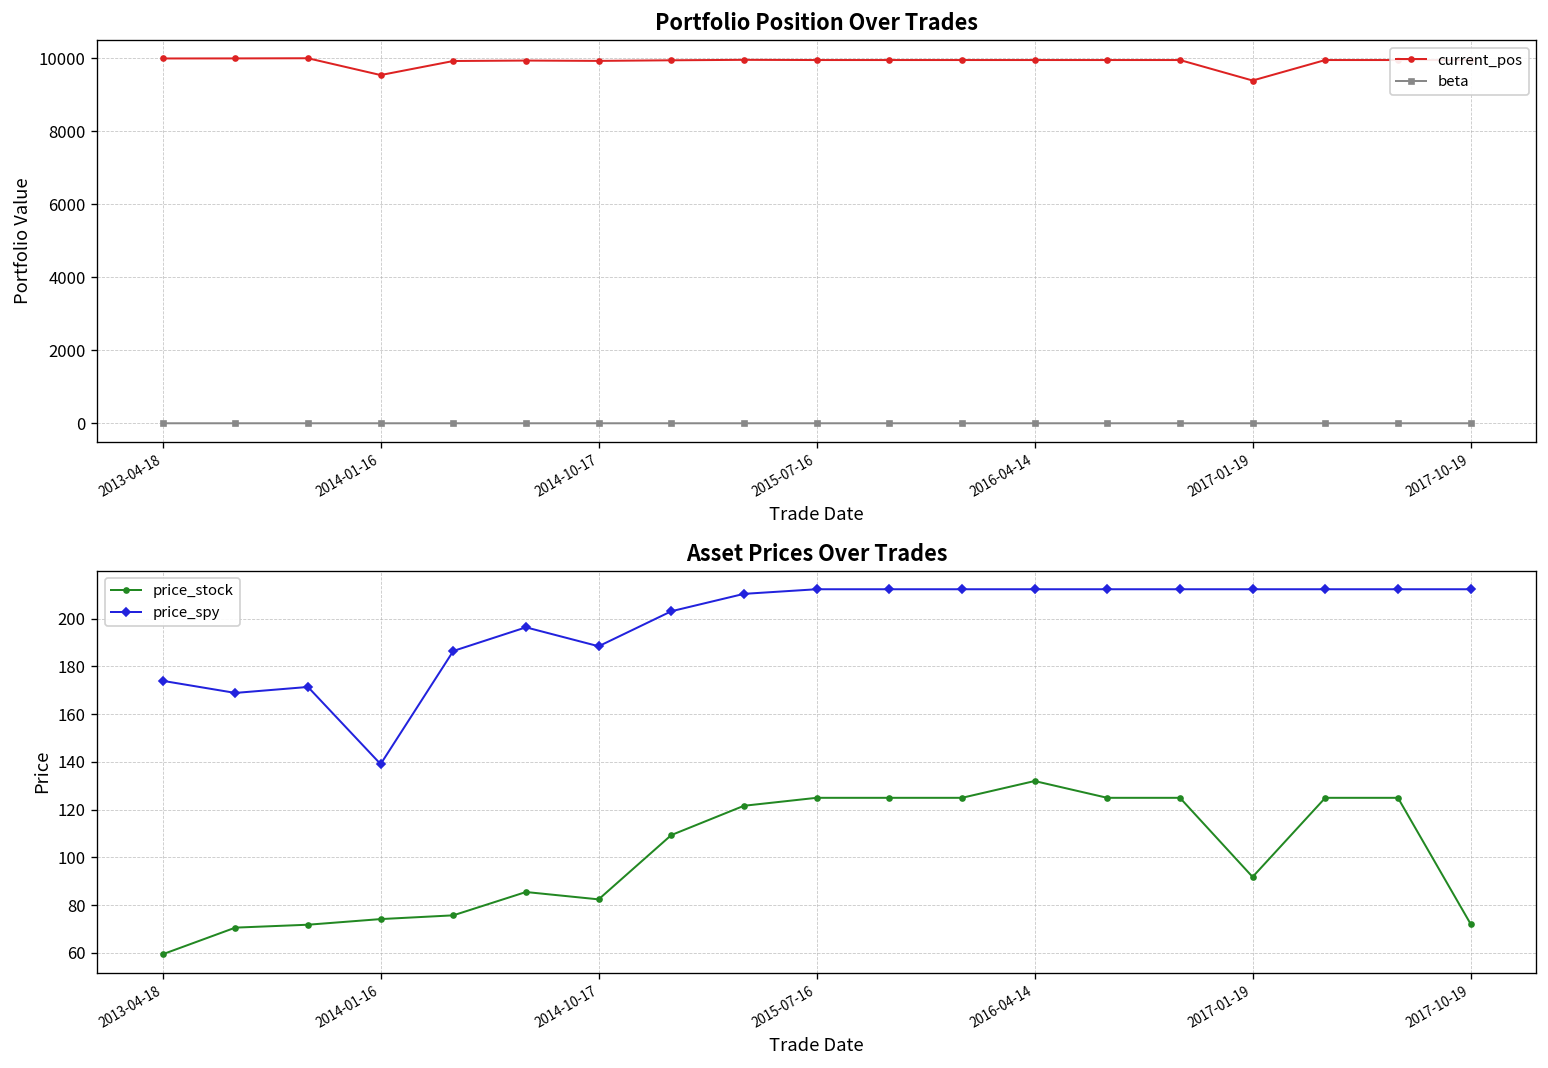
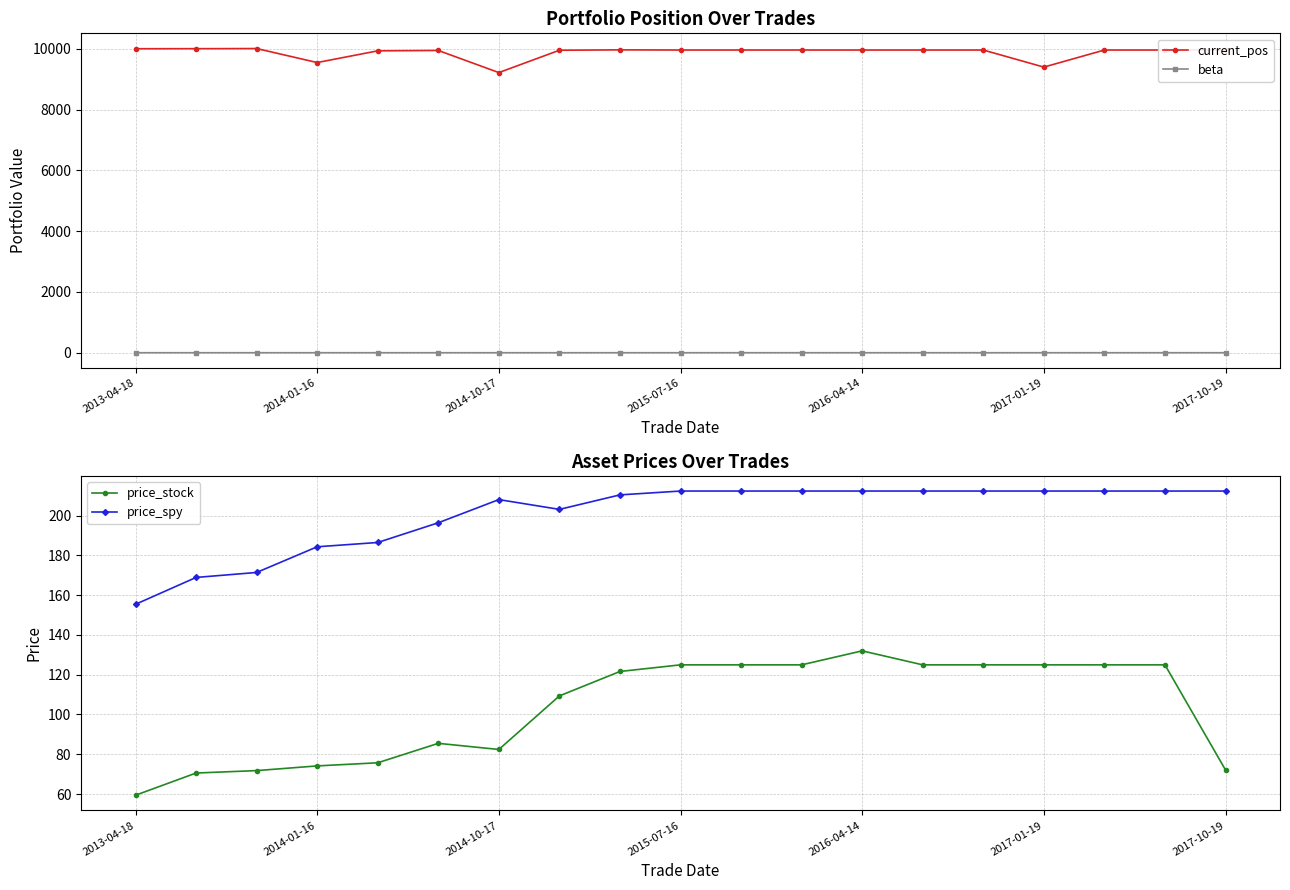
Portfolio Position Over Trades, current_pos, 2014-10-17: 9900 -> 9200
Asset Prices Over Trades, price_spy, 2013-04-18: 174 -> 155
Asset Prices Over Trades, price_spy, 2014-01-16: 139 -> 184
Asset Prices Over Trades, price_spy, 2014-10-17: 188 -> 208
Asset Prices Over Trades, price_stock, 2017-01-19: 92 -> 125
